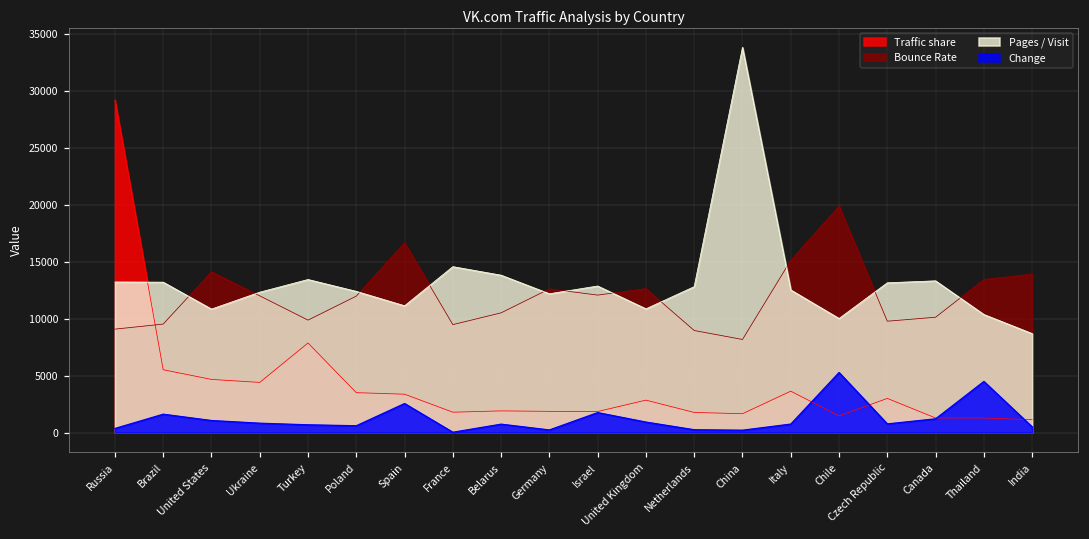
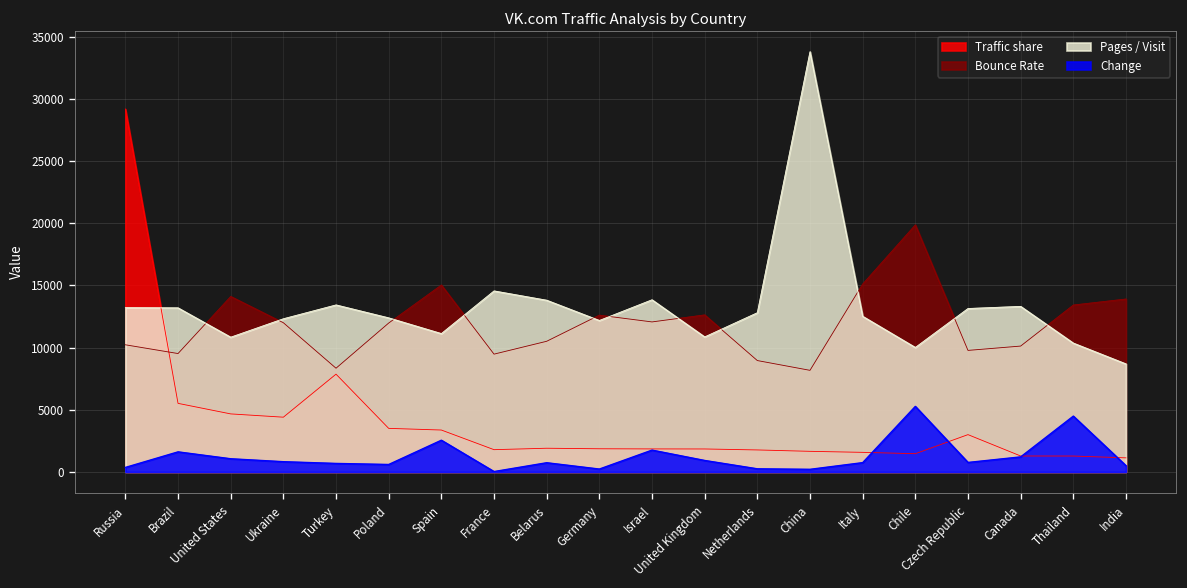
Bounce Rate, Russia: 9100 -> 10200
Bounce Rate, Turkey: 9900 -> 8300
Bounce Rate, Spain: 16700 -> 15000
Pages / Visit, Israel: 12900 -> 13800
Traffic share, United Kingdom: 2800 -> 1800
Traffic share, Italy: 3600 -> 1600
